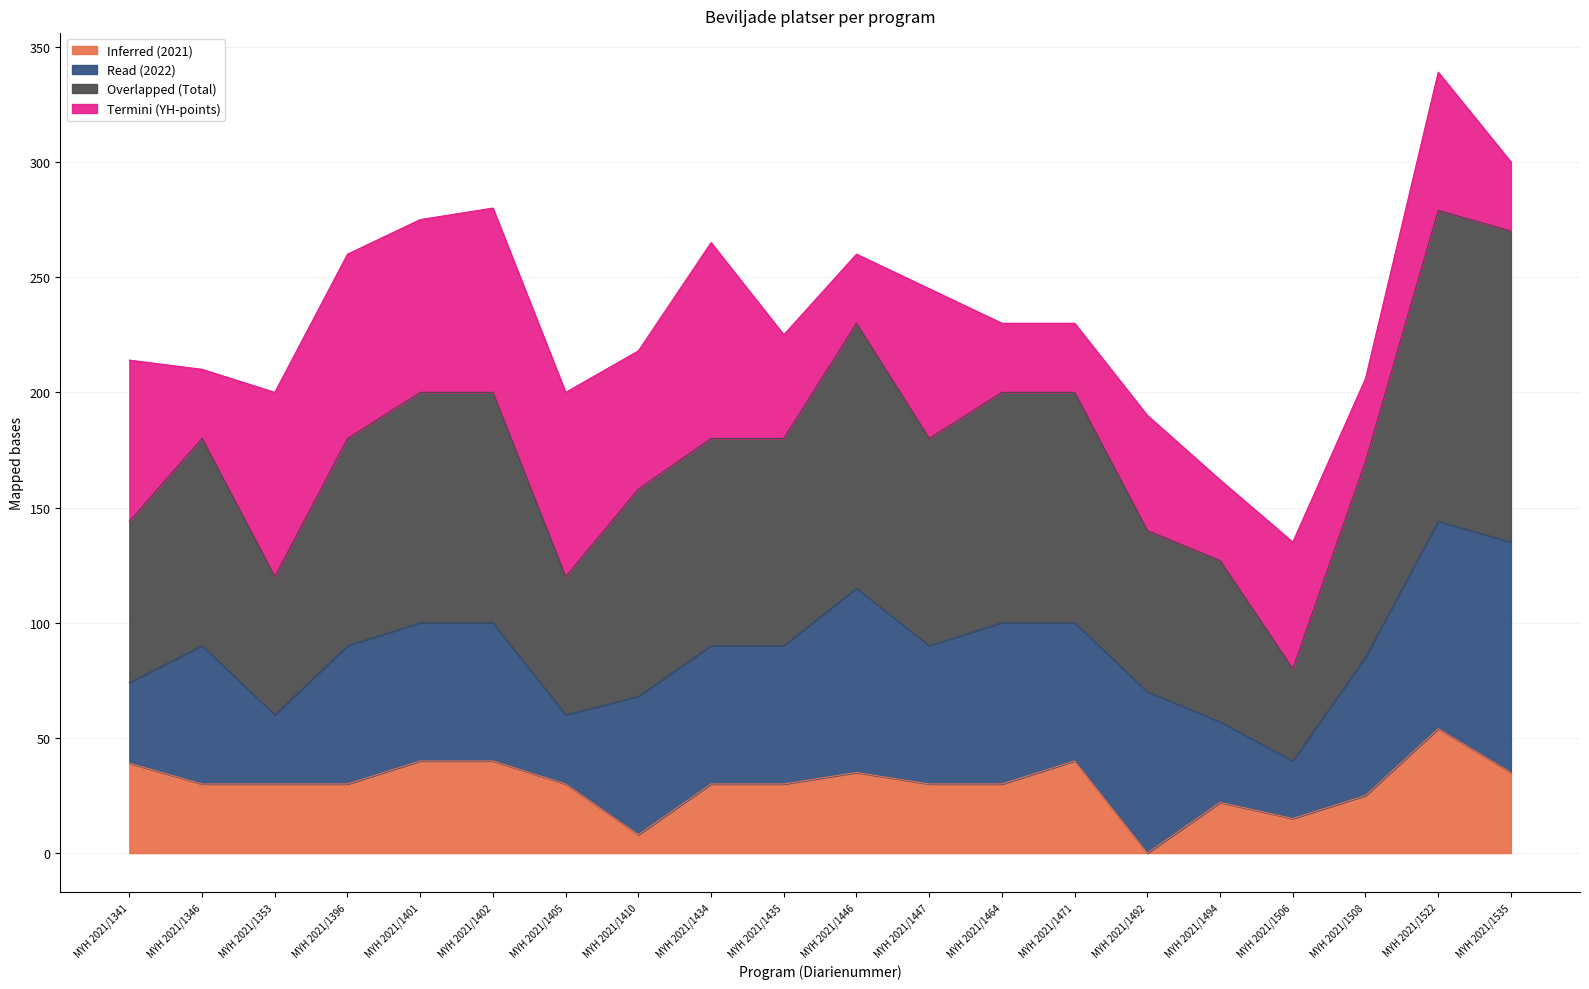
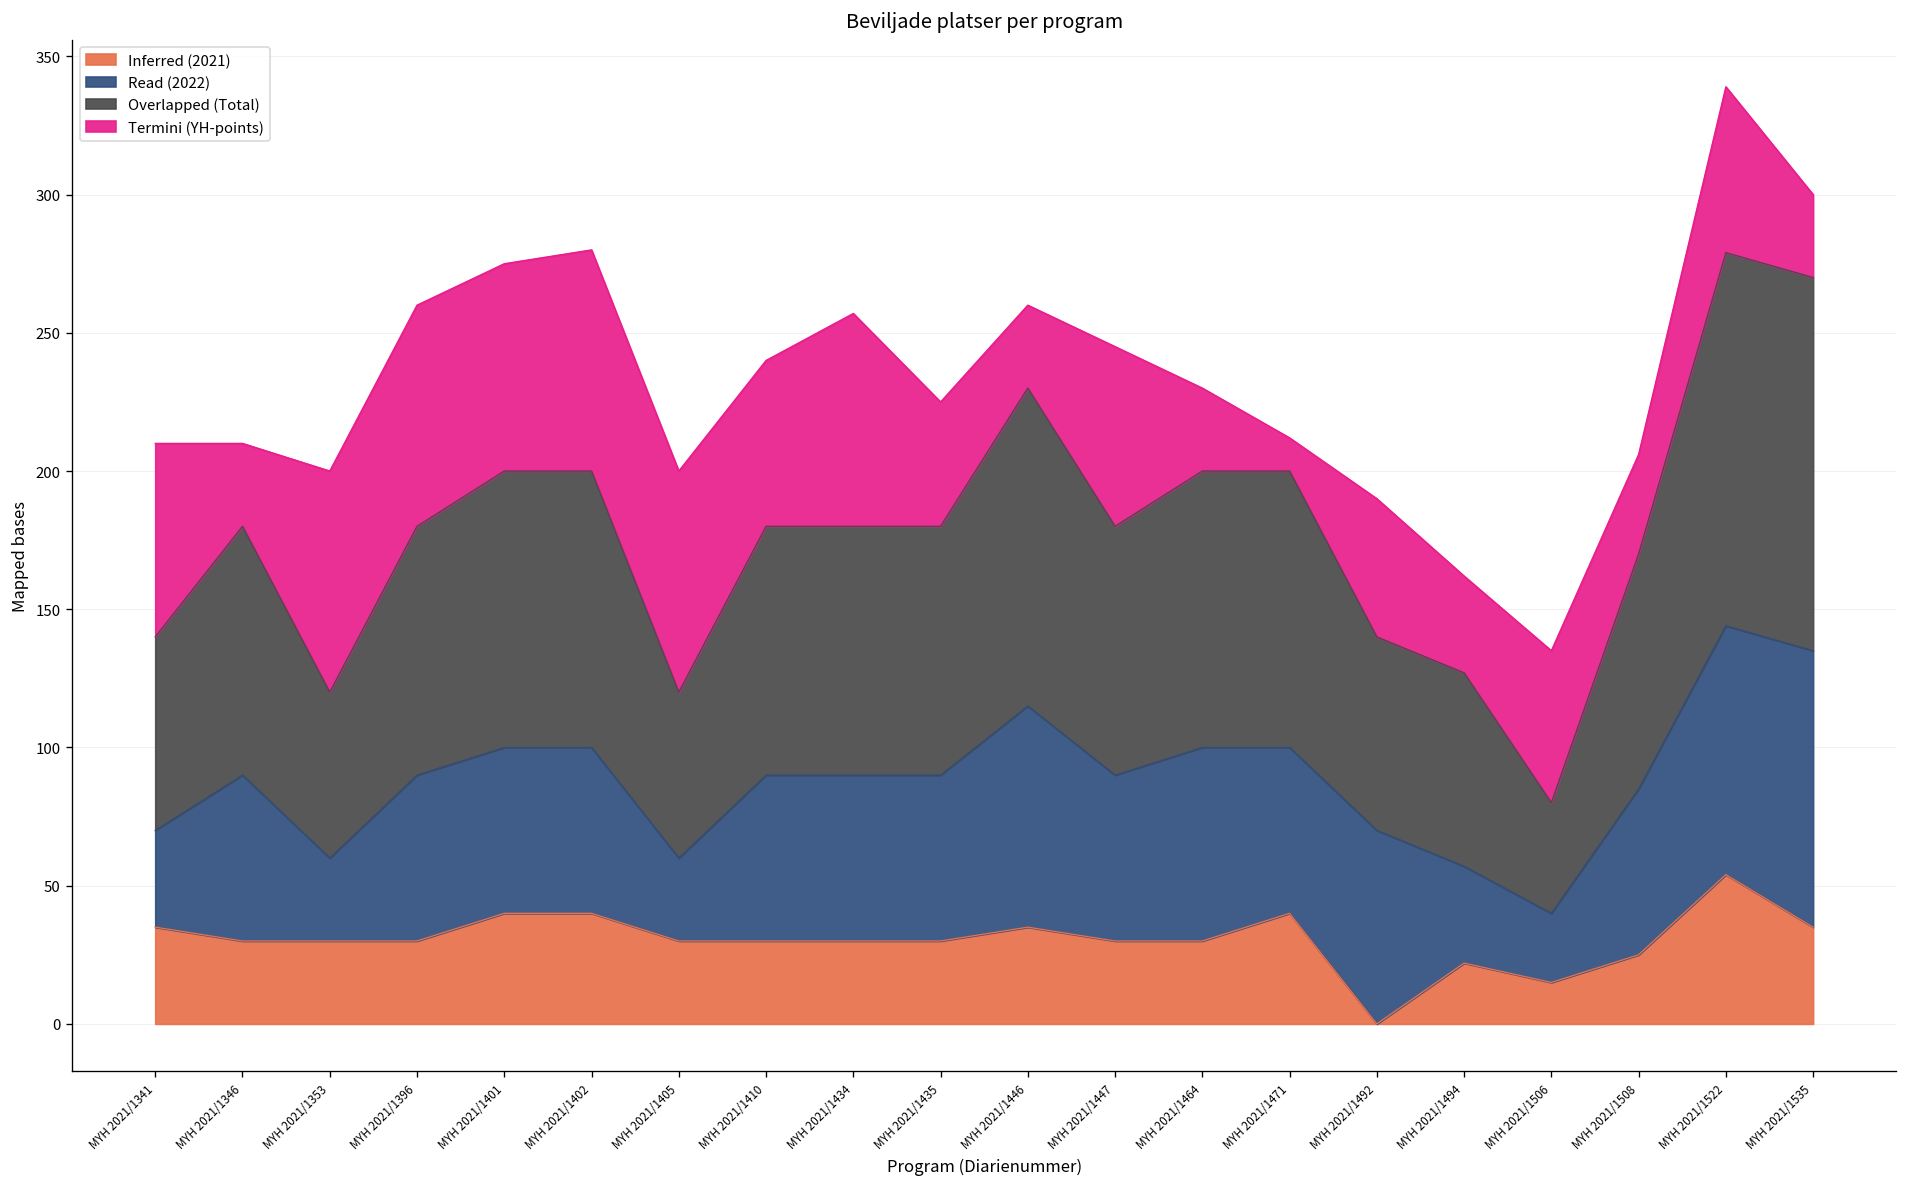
Inferred (2021), MYH 2021/1341: 39 -> 35
Inferred (2021), MYH 2021/1410: 8 -> 30
Termini (YH-points), MYH 2021/1434: 85 -> 77
Termini (YH-points), MYH 2021/1471: 30 -> 12
